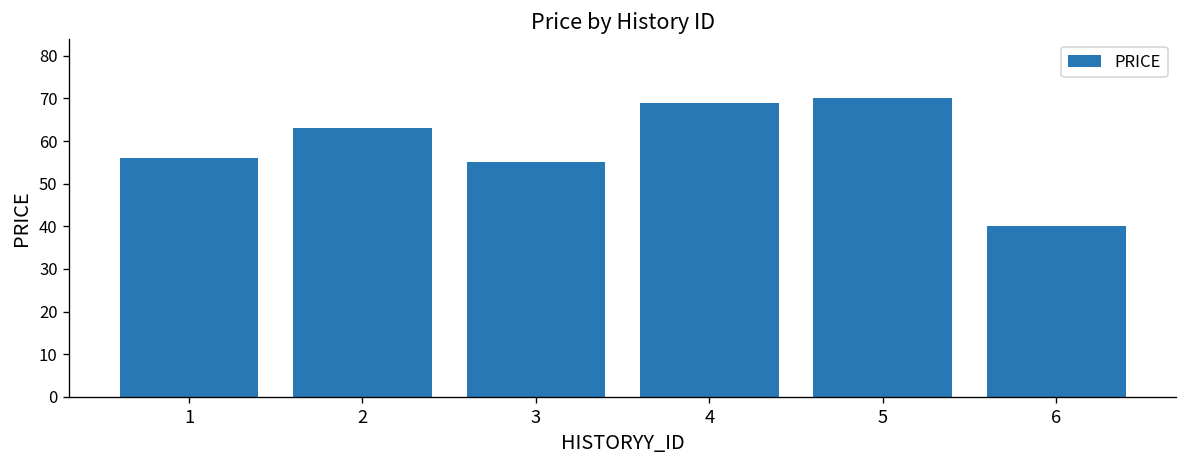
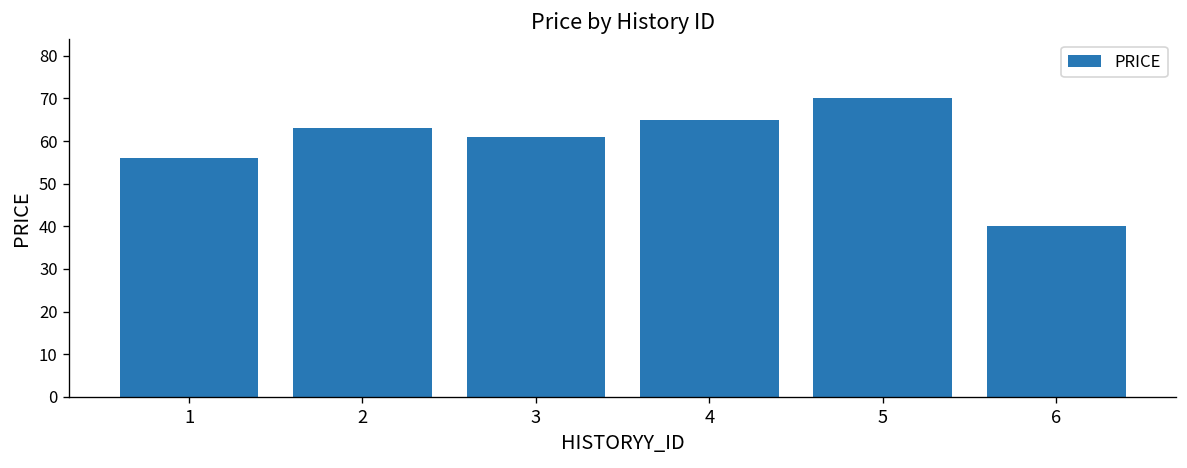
3: 55 -> 61
4: 69 -> 65
